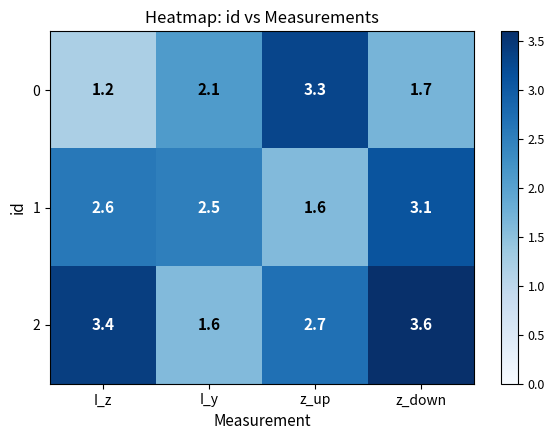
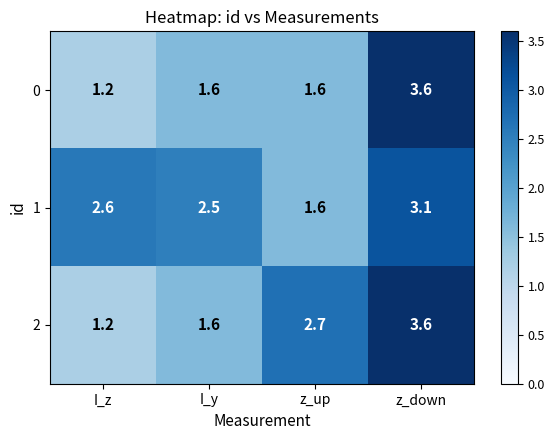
0, I_y: 2.1 -> 1.6
0, z_up: 3.3 -> 1.6
0, z_down: 1.7 -> 3.6
2, I_z: 3.4 -> 1.2
